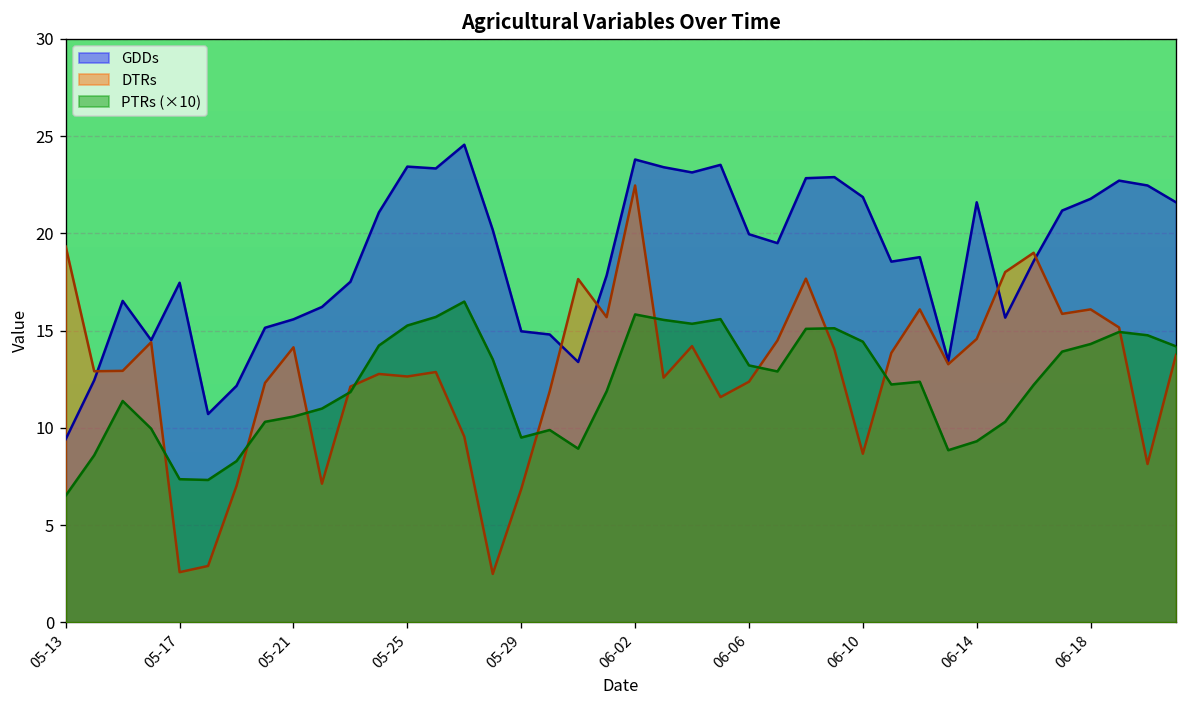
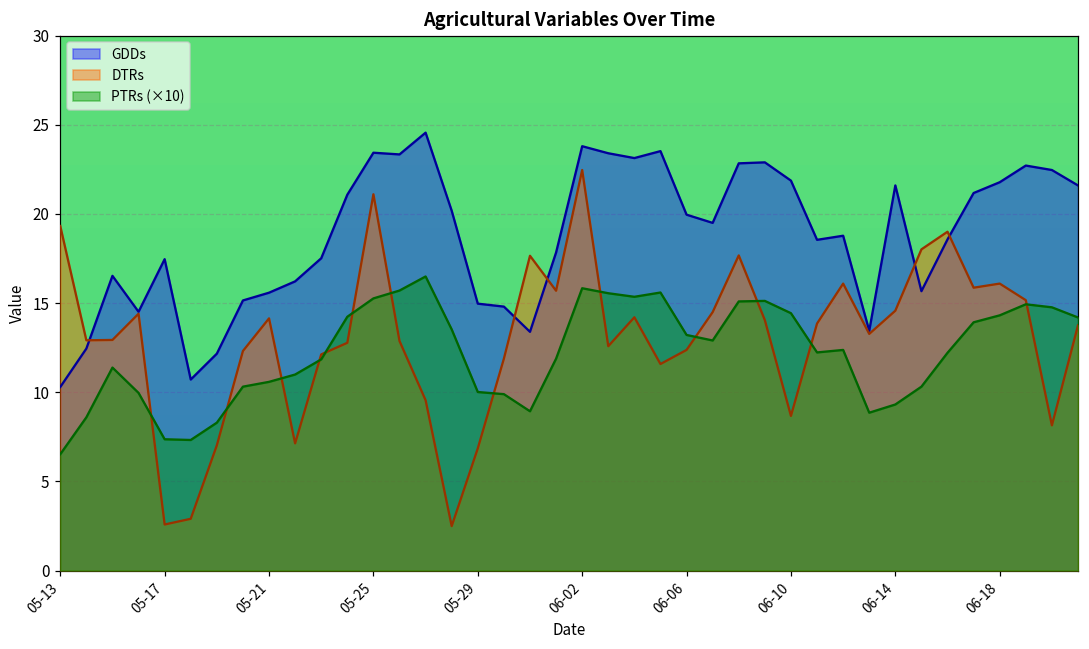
GDDs, 05-13: 9.4 -> 10.3
DTRs, 05-25: 12.6 -> 21.1
PTRs (×10), 05-29: 9.5 -> 10.0
